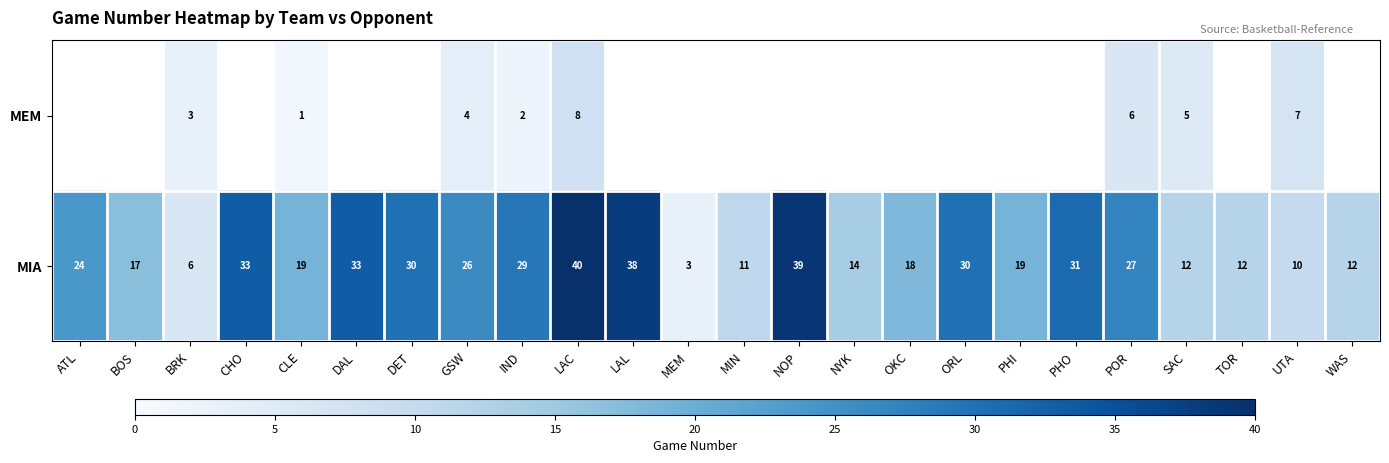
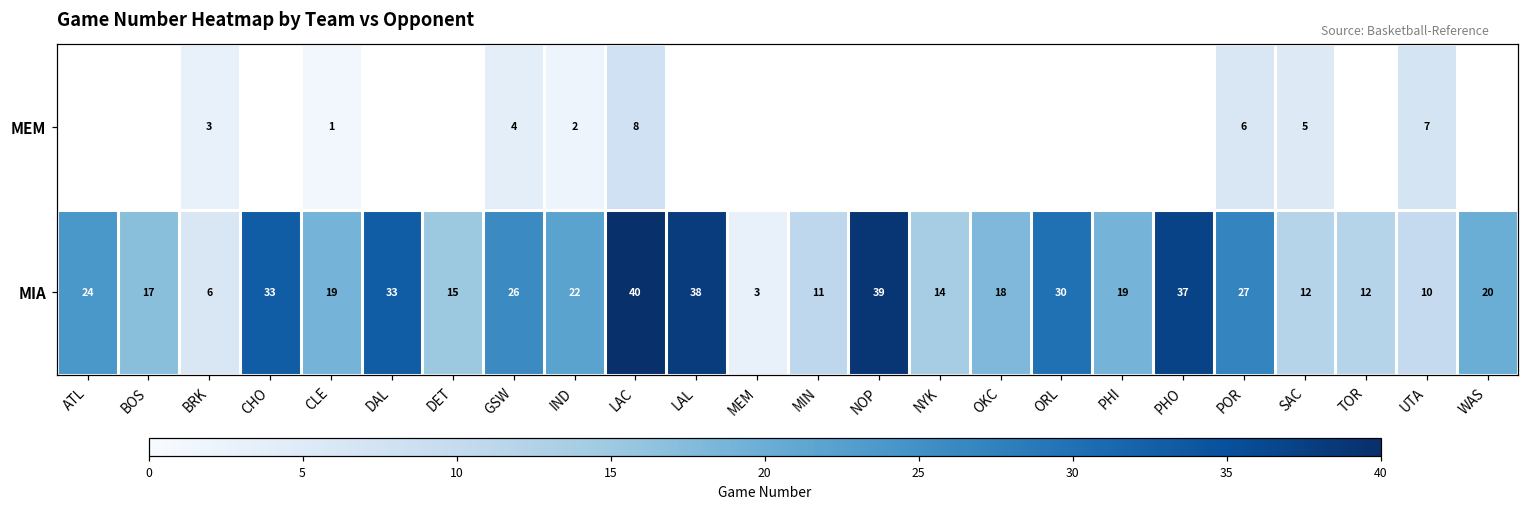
MIA, DET: 30 -> 15
MIA, IND: 29 -> 22
MIA, PHO: 31 -> 37
MIA, WAS: 12 -> 20
